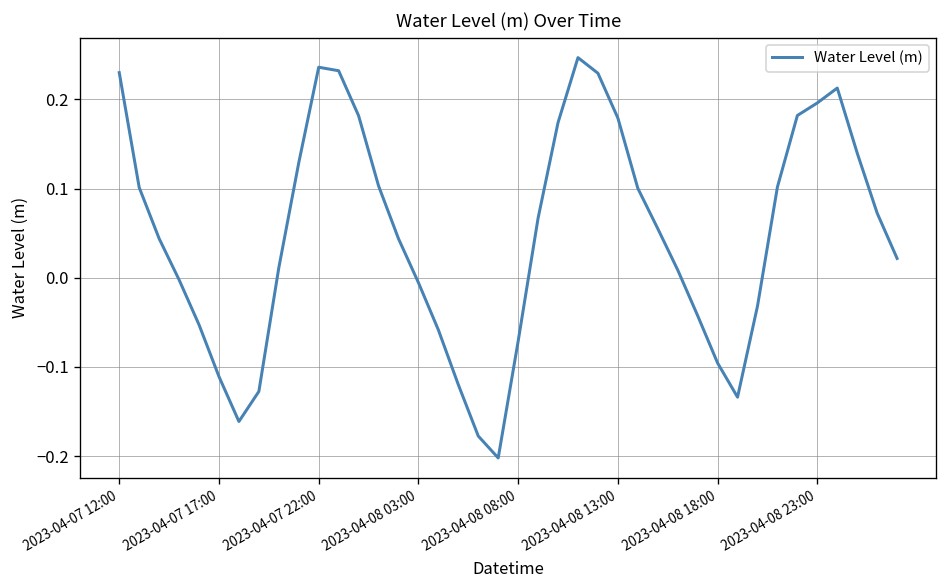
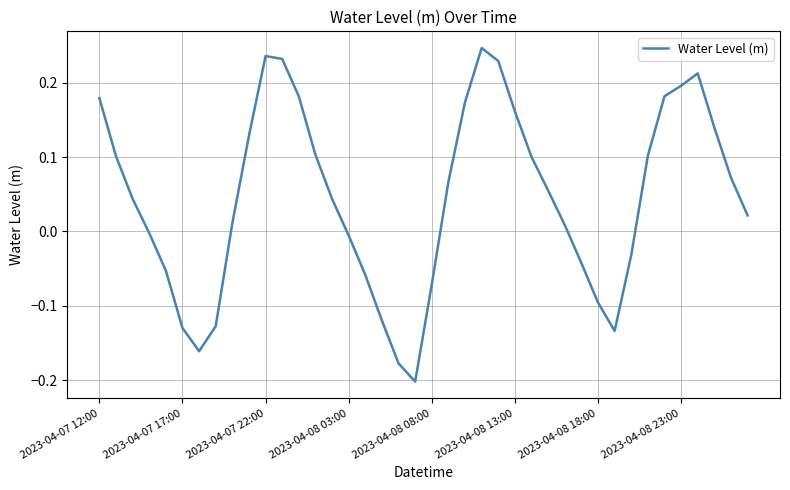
2023-04-07 12:00: 0.23 -> 0.18
2023-04-07 17:00: -0.11 -> -0.13
2023-04-08 13:00: 0.18 -> 0.16
